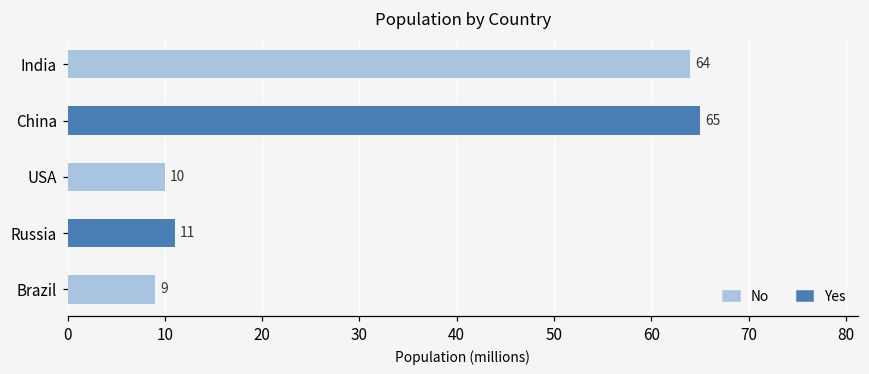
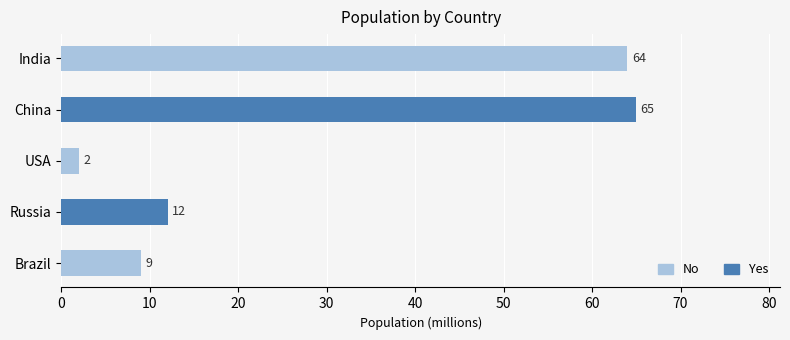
USA: 10 -> 2
Russia: 11 -> 12
